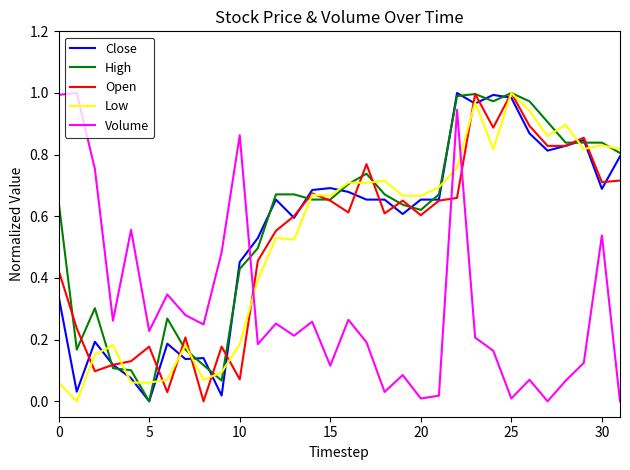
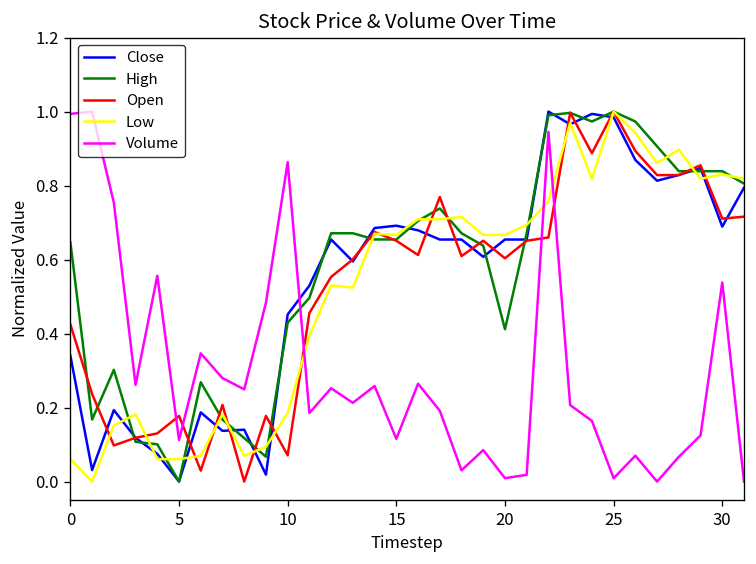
Volume, 5: 0.23 -> 0.11
High, 20: 0.62 -> 0.41
